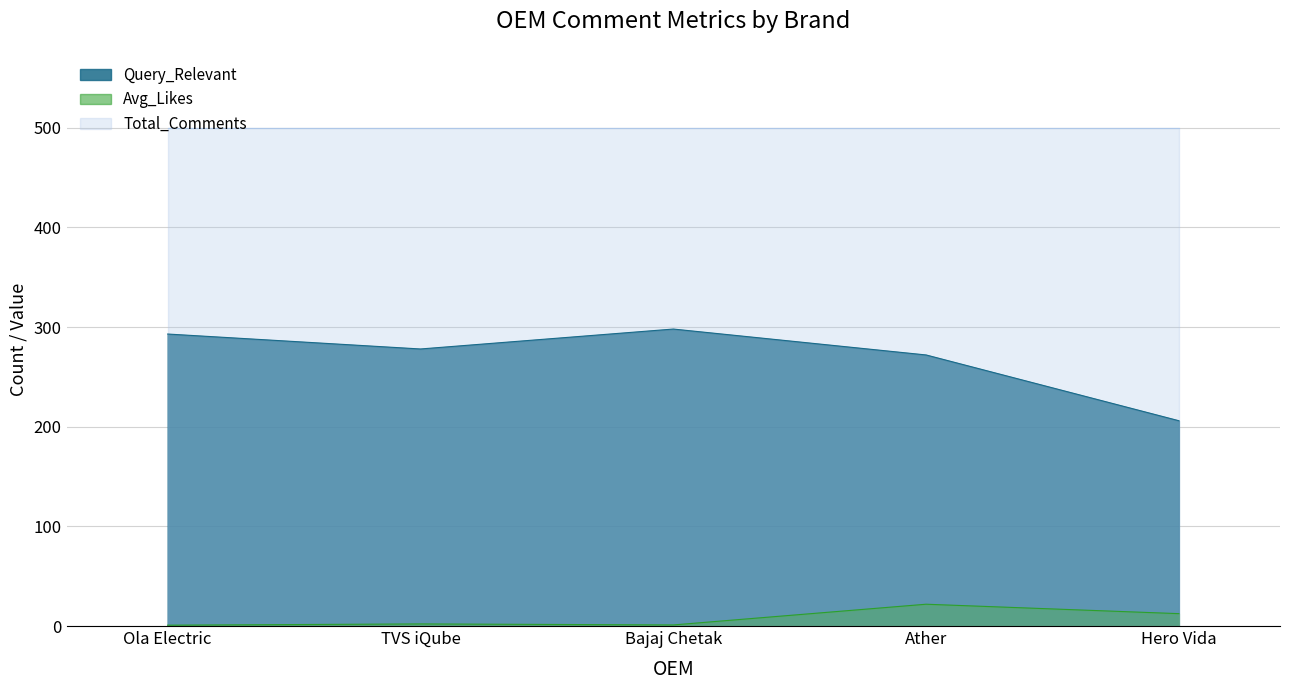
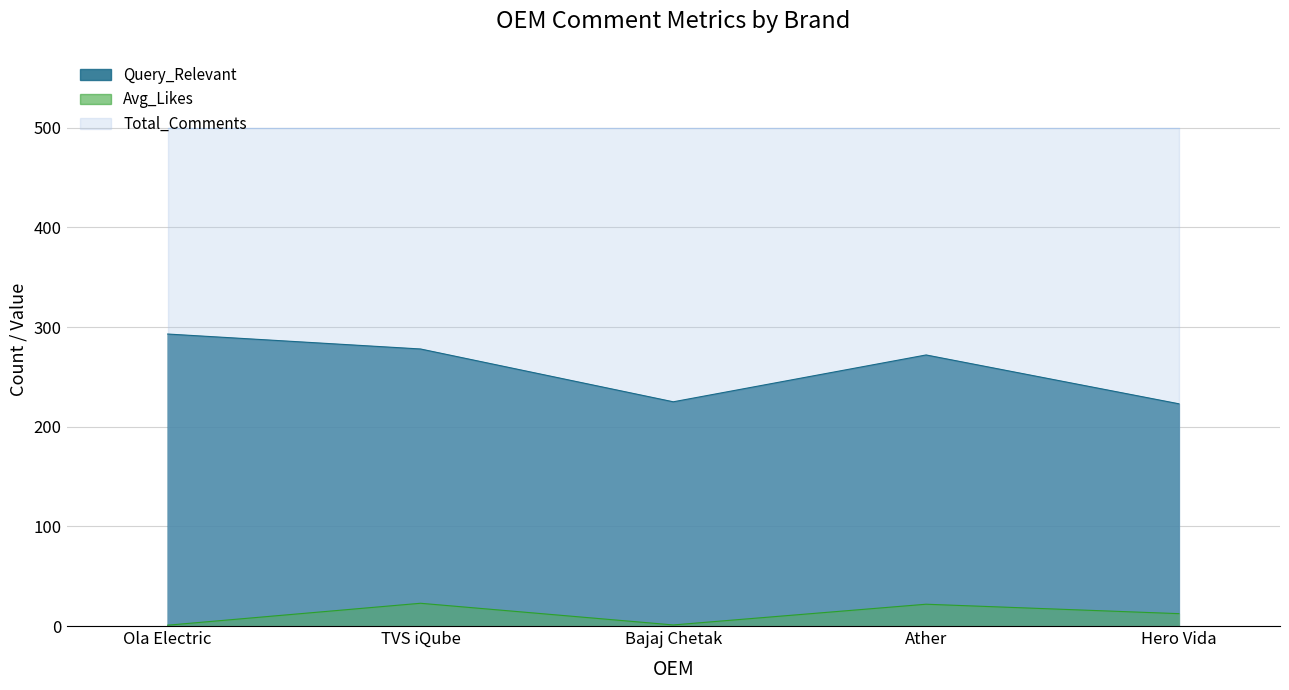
Avg_Likes, TVS iQube: 0 -> 20
Query_Relevant, Bajaj Chetak: 300 -> 230
Query_Relevant, Hero Vida: 210 -> 220
